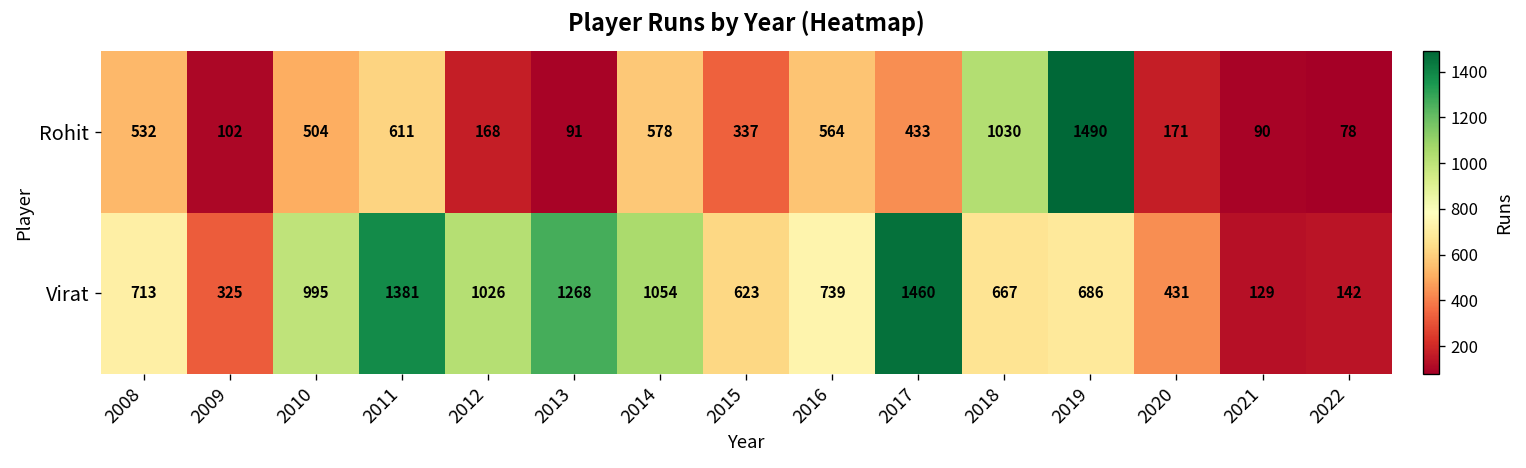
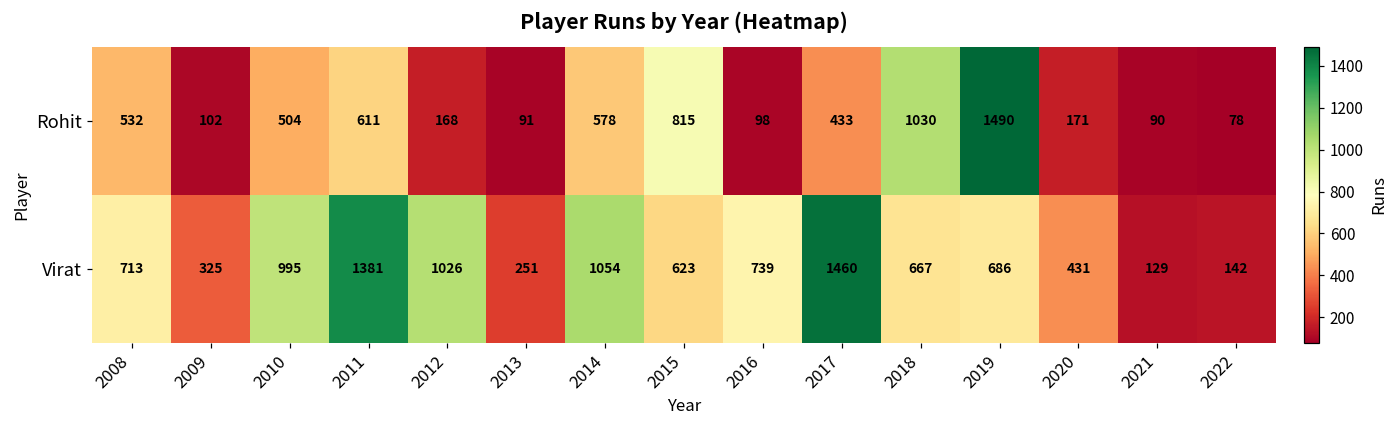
Rohit, 2015: 337 -> 815
Rohit, 2016: 564 -> 98
Virat, 2013: 1268 -> 251
